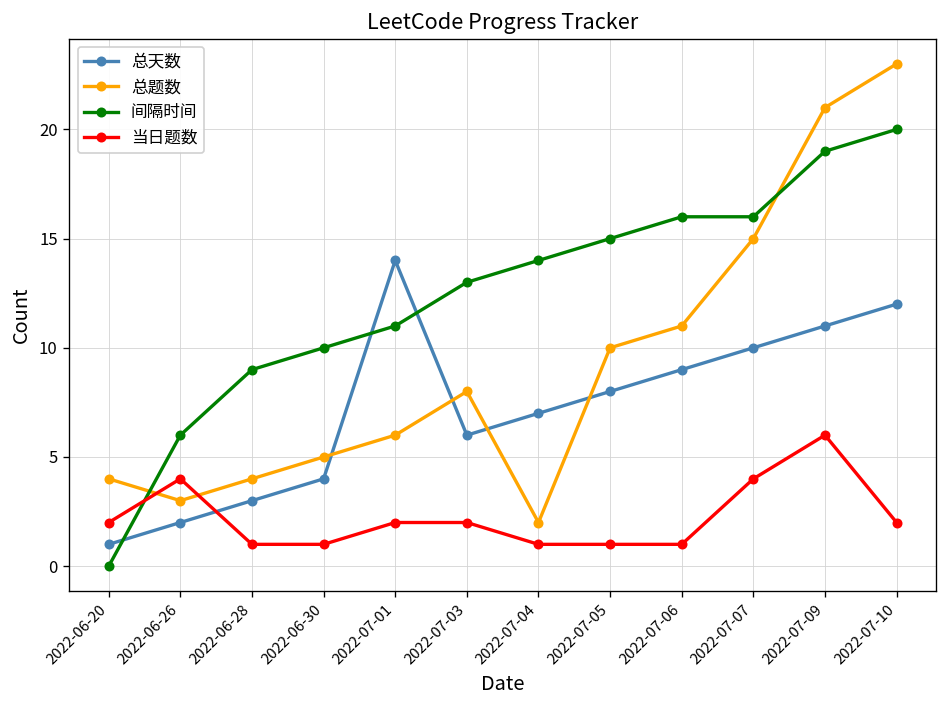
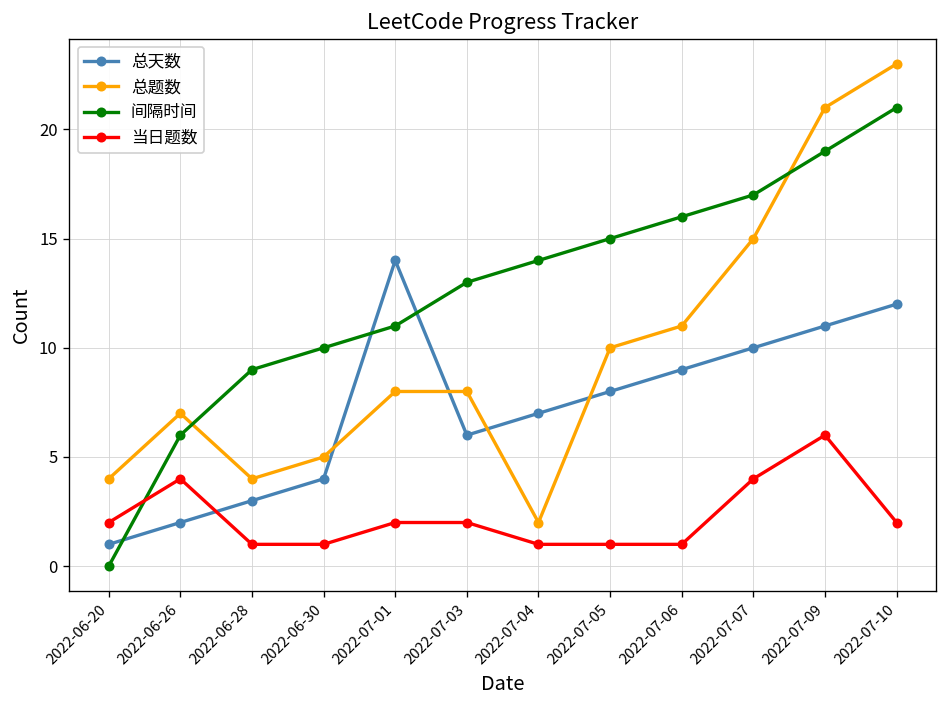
总题数, 2022-06-26: 3 -> 7
总题数, 2022-07-01: 6 -> 8
间隔时间, 2022-07-07: 16 -> 17
间隔时间, 2022-07-10: 20 -> 21
